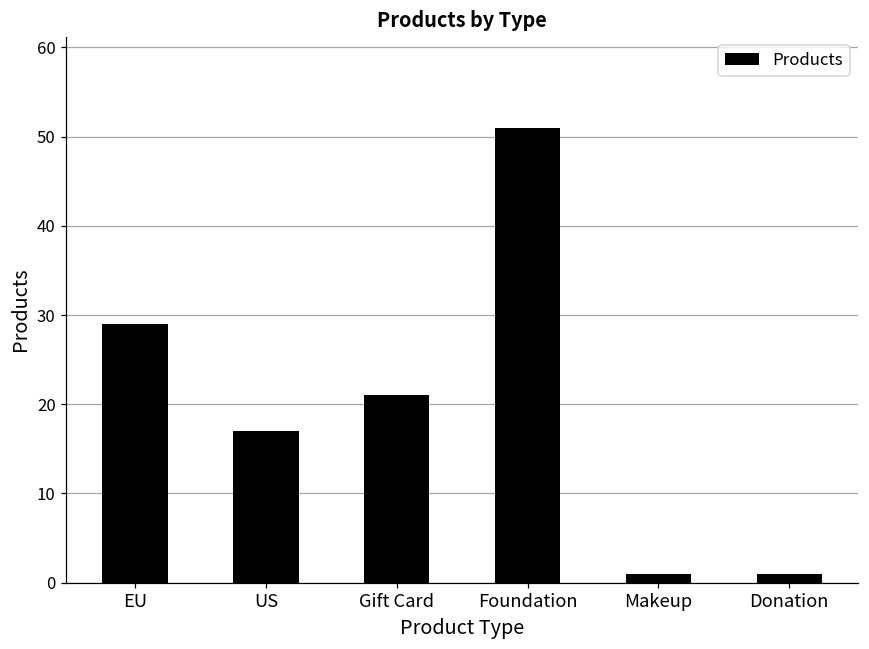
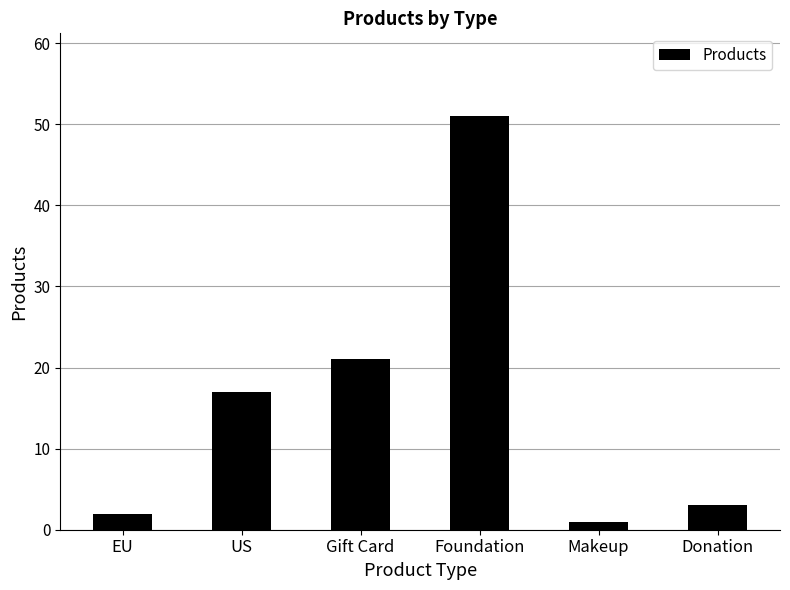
EU: 29 -> 2
Donation: 1 -> 3
